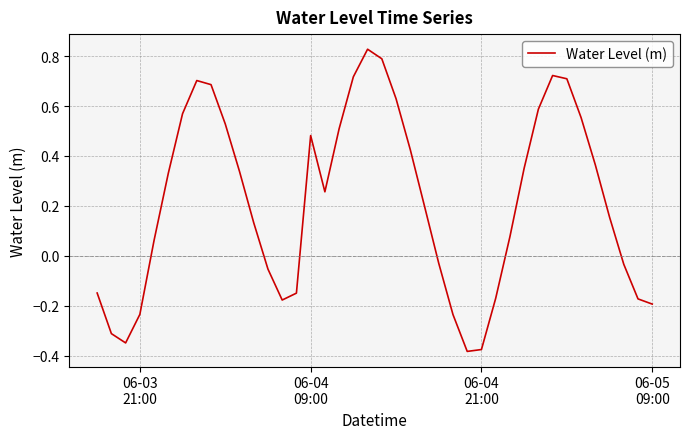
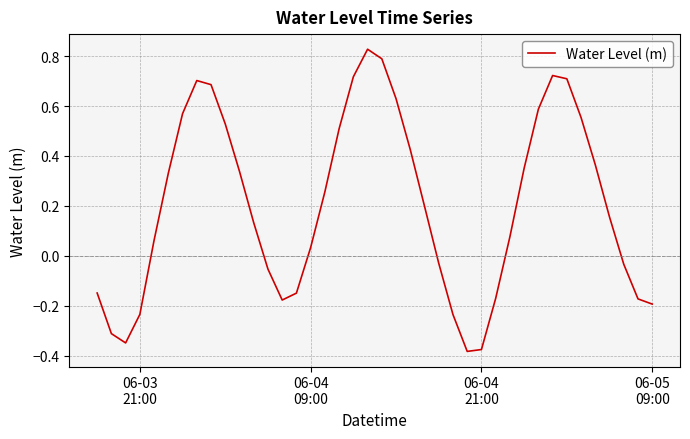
06-04 09:00: 0.48 -> 0.03
